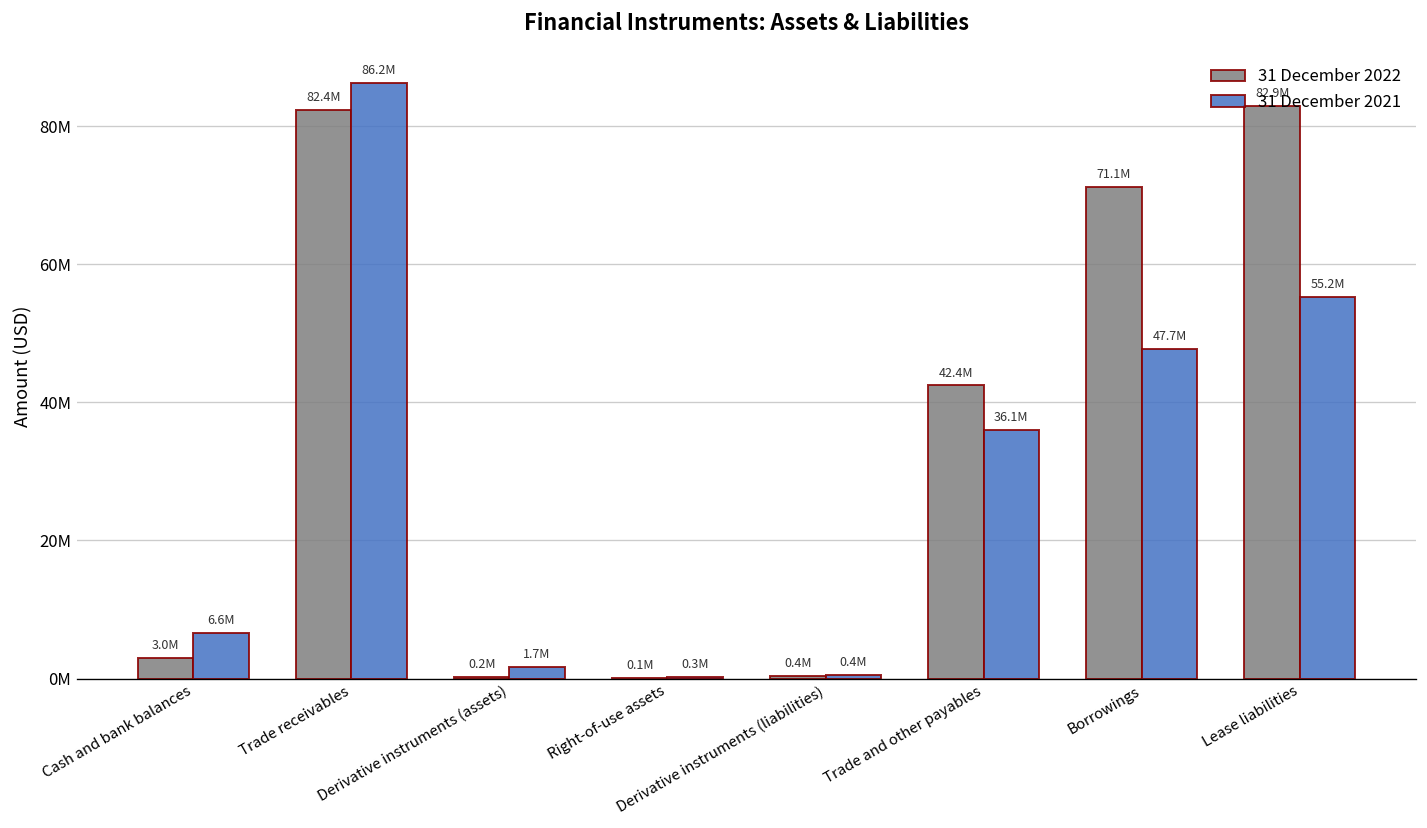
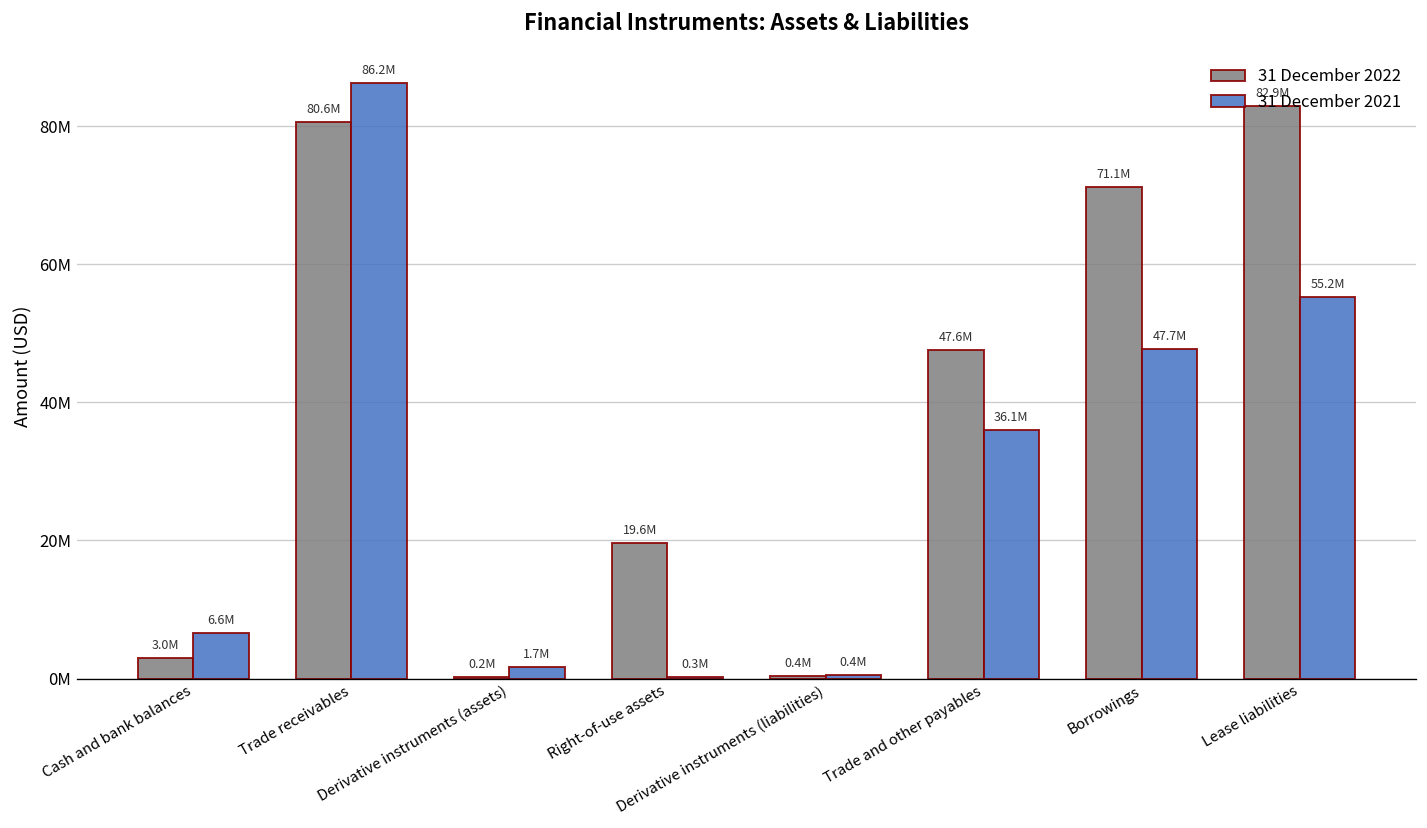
31 December 2022, Trade receivables: 82.4M -> 80.6M
31 December 2022, Right-of-use assets: 0.1M -> 19.6M
31 December 2022, Trade and other payables: 42.4M -> 47.6M
